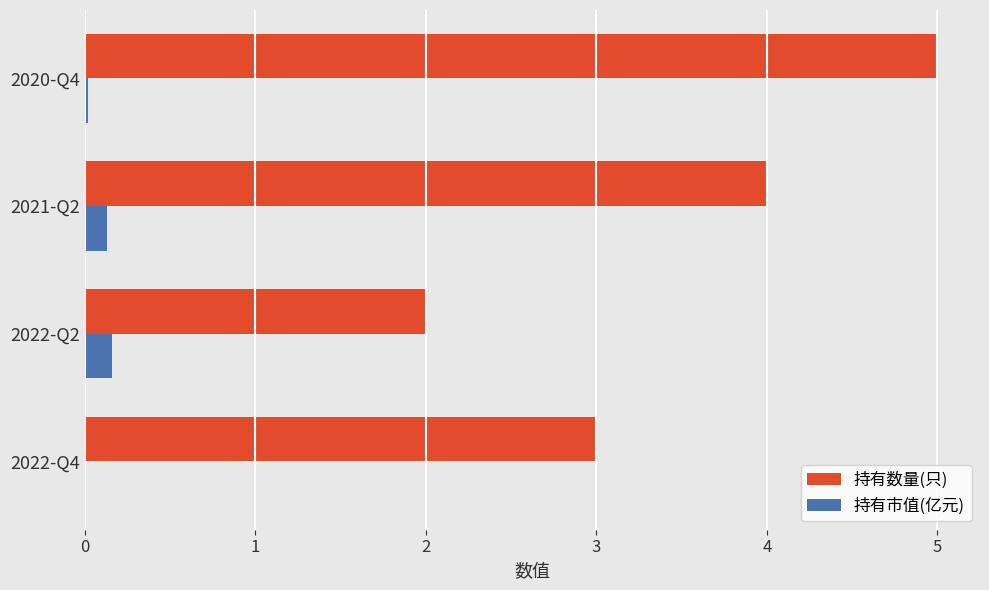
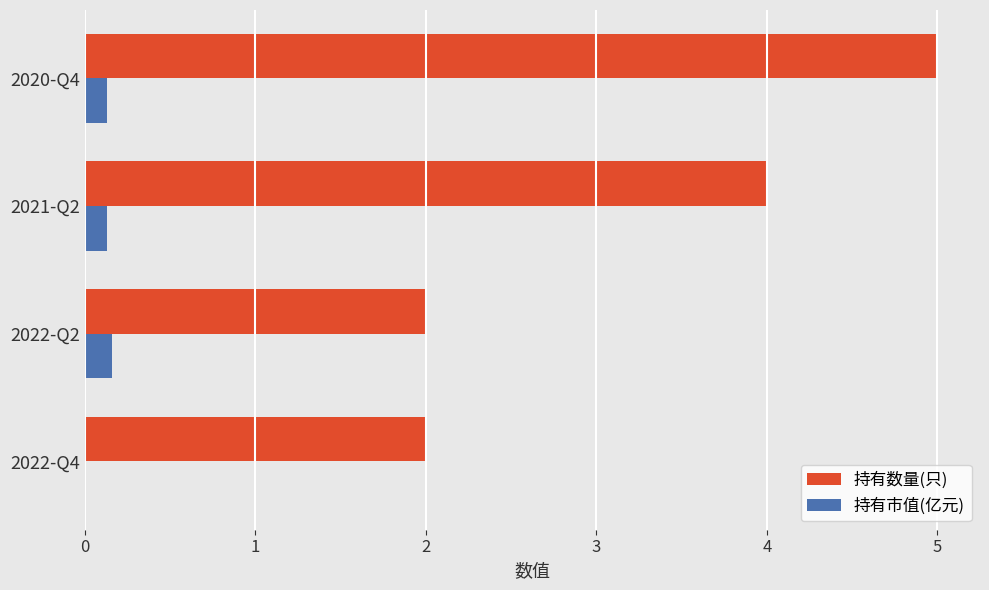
持有市值(亿元), 2020-Q4: 0.02 -> 0.13
持有数量(只), 2022-Q4: 3 -> 2
